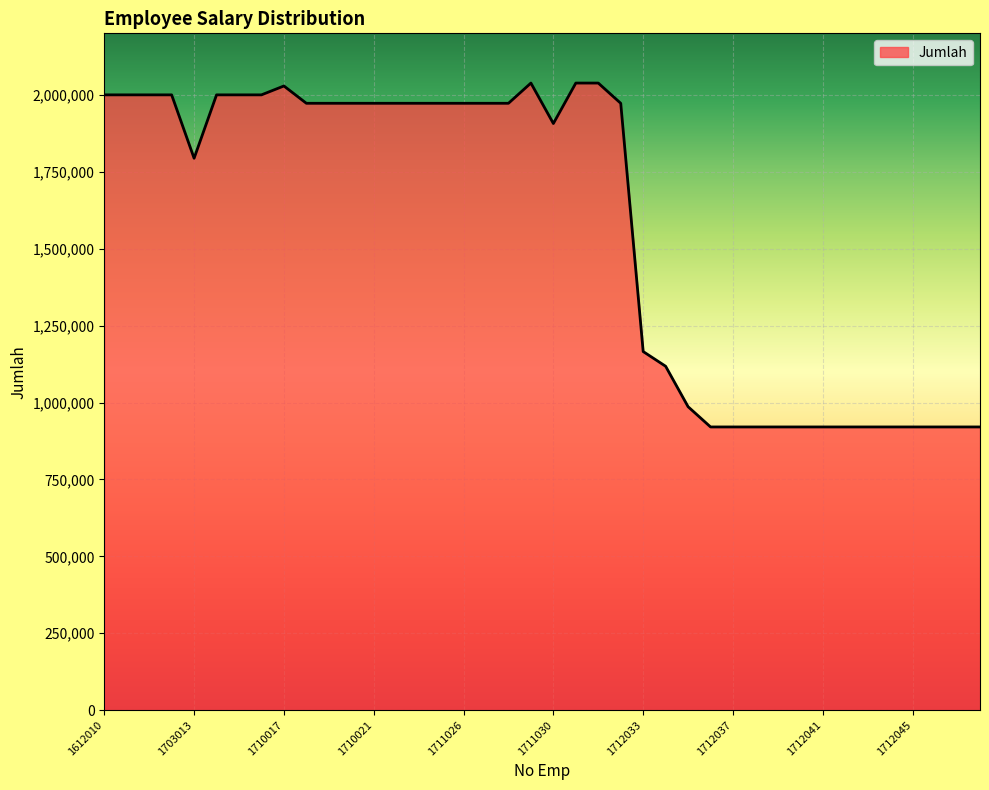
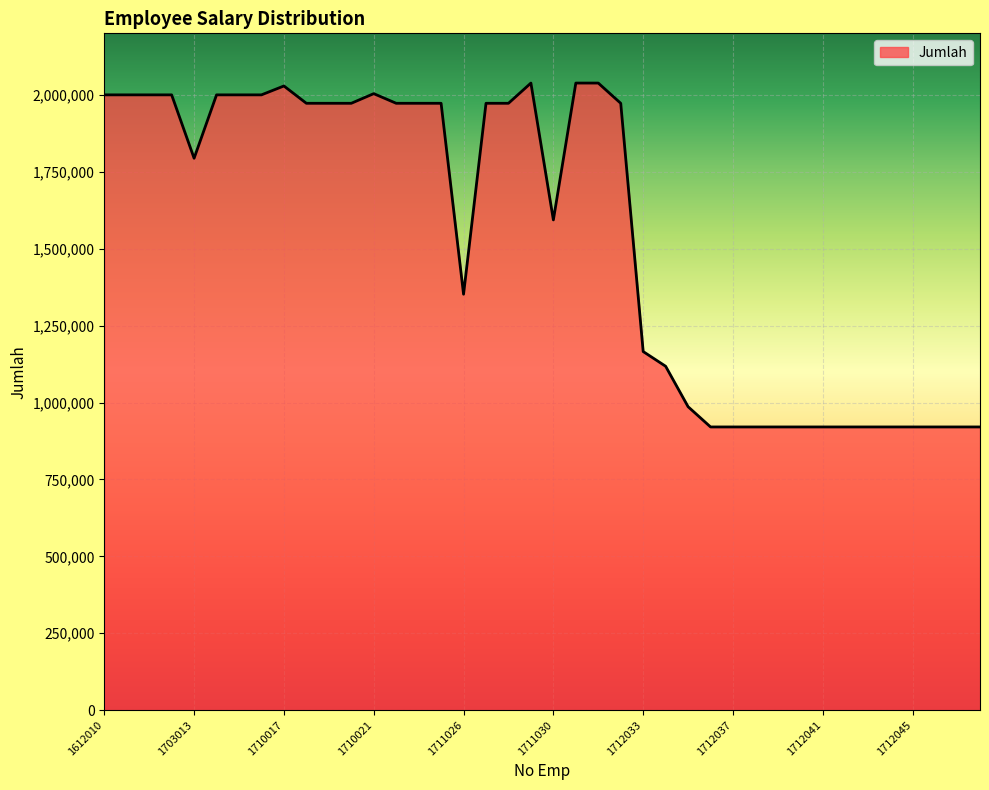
1710021: 1,970,000 -> 2,000,000
1711026: 1,970,000 -> 1,350,000
1711030: 1,910,000 -> 1,590,000
